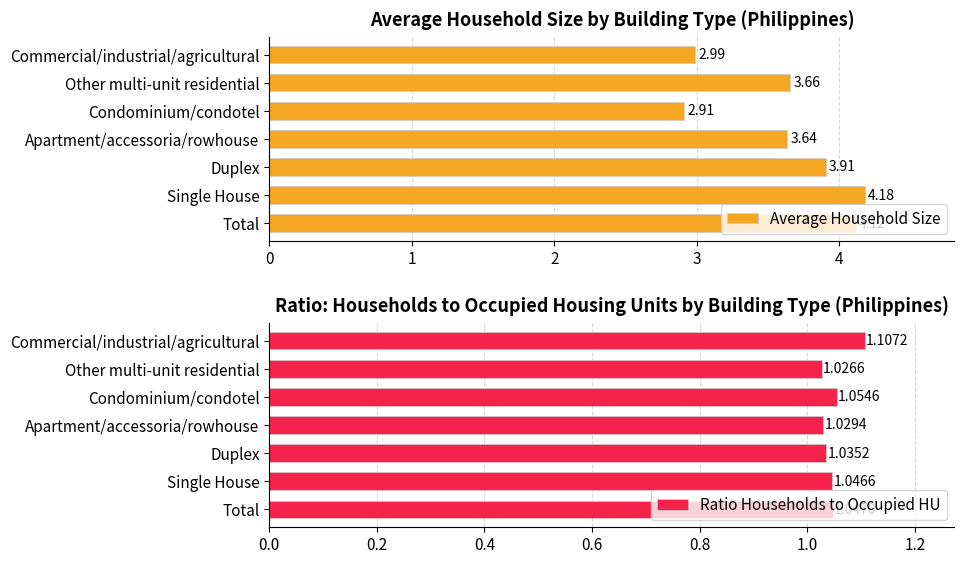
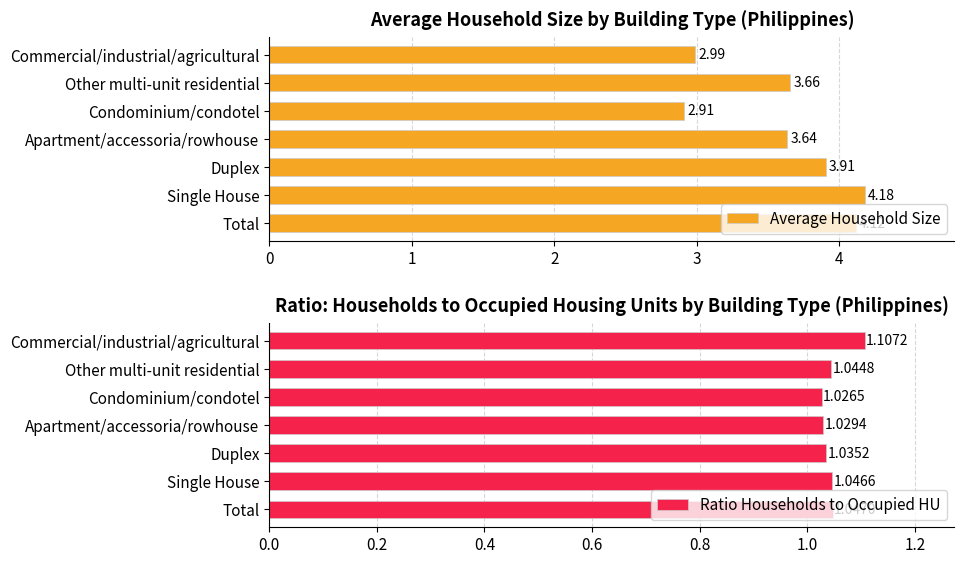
Ratio: Households to Occupied Housing Units by Building Type (Philippines), Other multi-unit residential: 1.0266 -> 1.0448
Ratio: Households to Occupied Housing Units by Building Type (Philippines), Condominium/condotel: 1.0546 -> 1.0265
